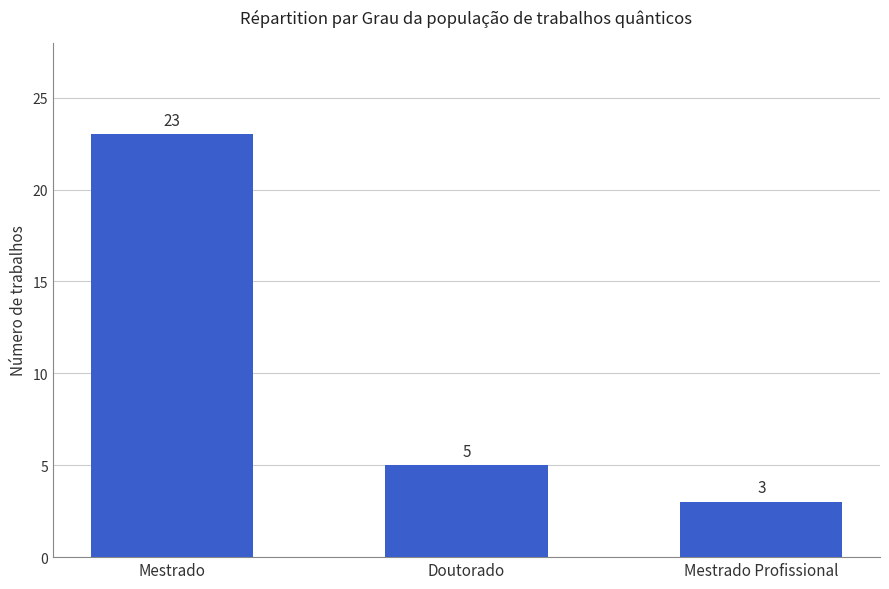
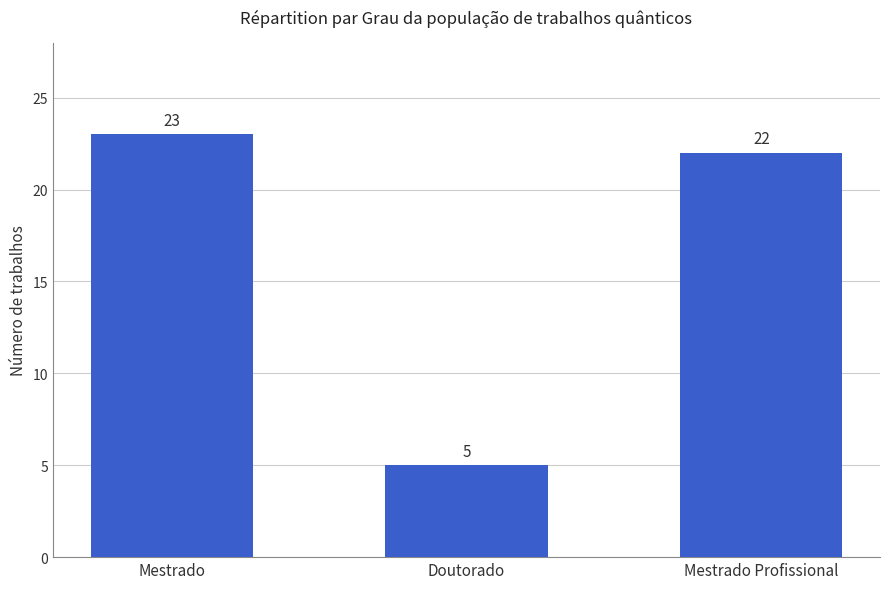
Mestrado Profissional: 3 -> 22
